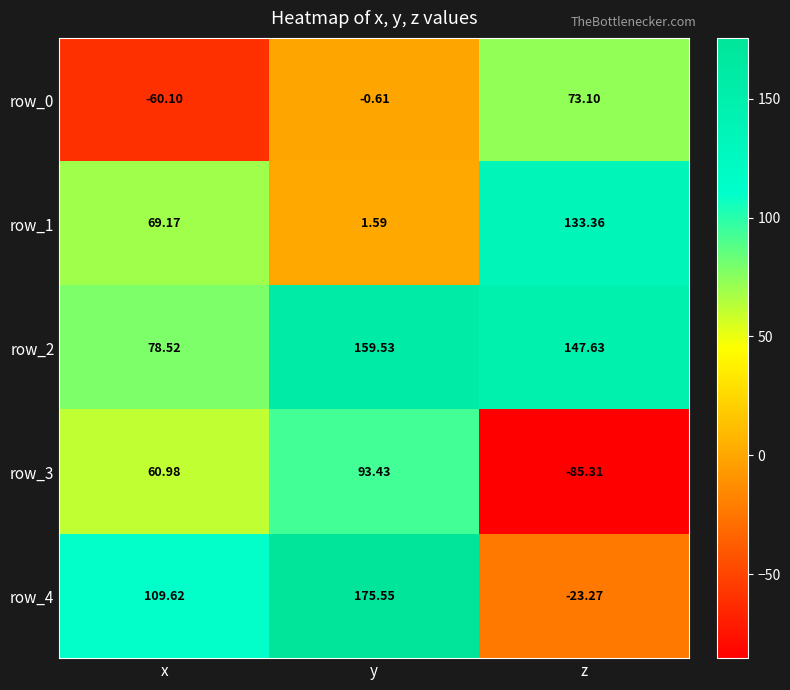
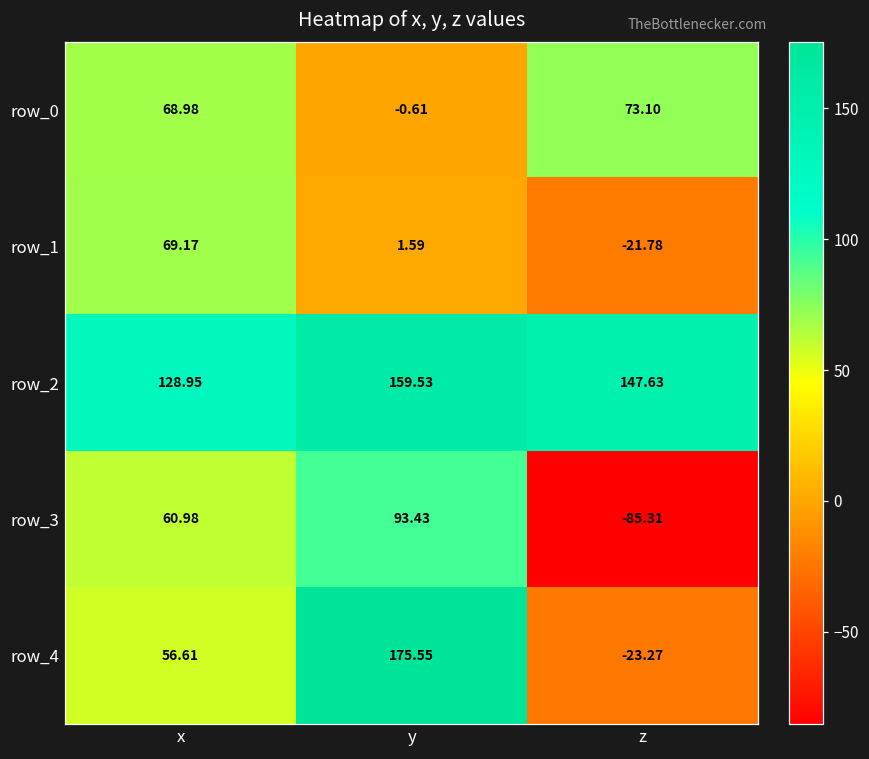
row_0, x: -60.10 -> 68.98
row_1, z: 133.36 -> -21.78
row_2, x: 78.52 -> 128.95
row_4, x: 109.62 -> 56.61
